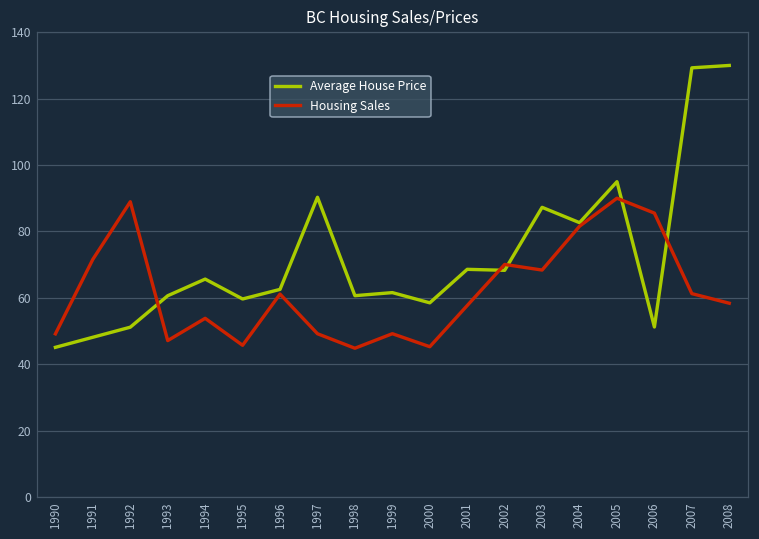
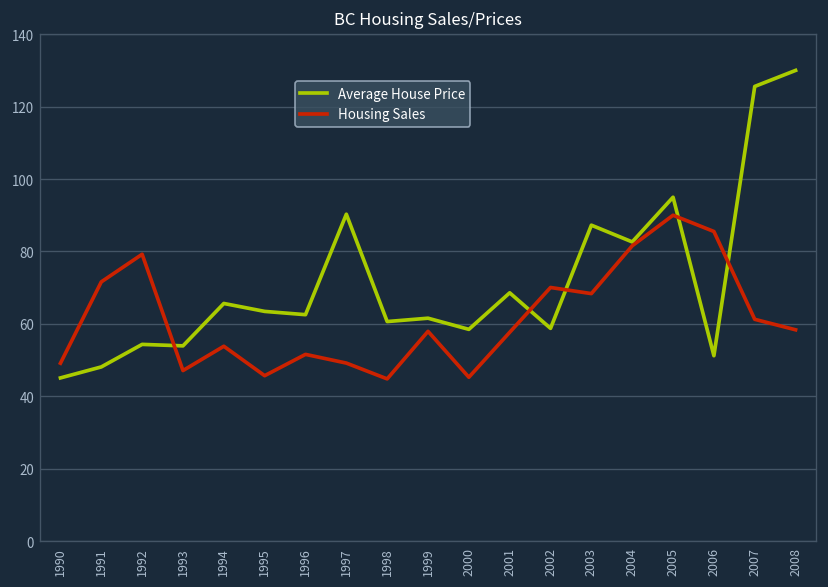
Average House Price, 1992: 51 -> 54
Housing Sales, 1992: 89 -> 79
Average House Price, 1993: 61 -> 54
Average House Price, 1995: 60 -> 63
Housing Sales, 1996: 61 -> 52
Housing Sales, 1999: 49 -> 58
Average House Price, 2002: 68 -> 59
Average House Price, 2007: 129 -> 126
